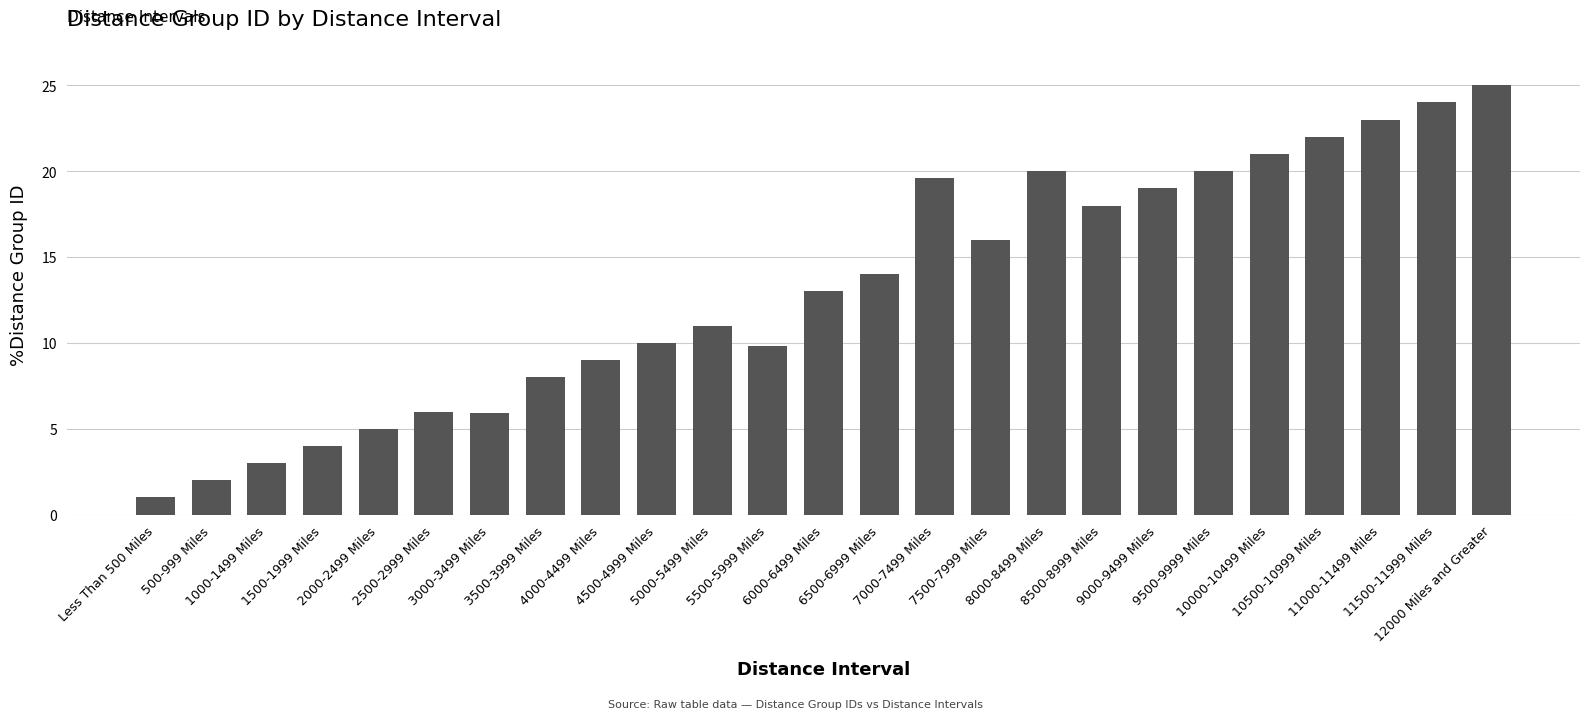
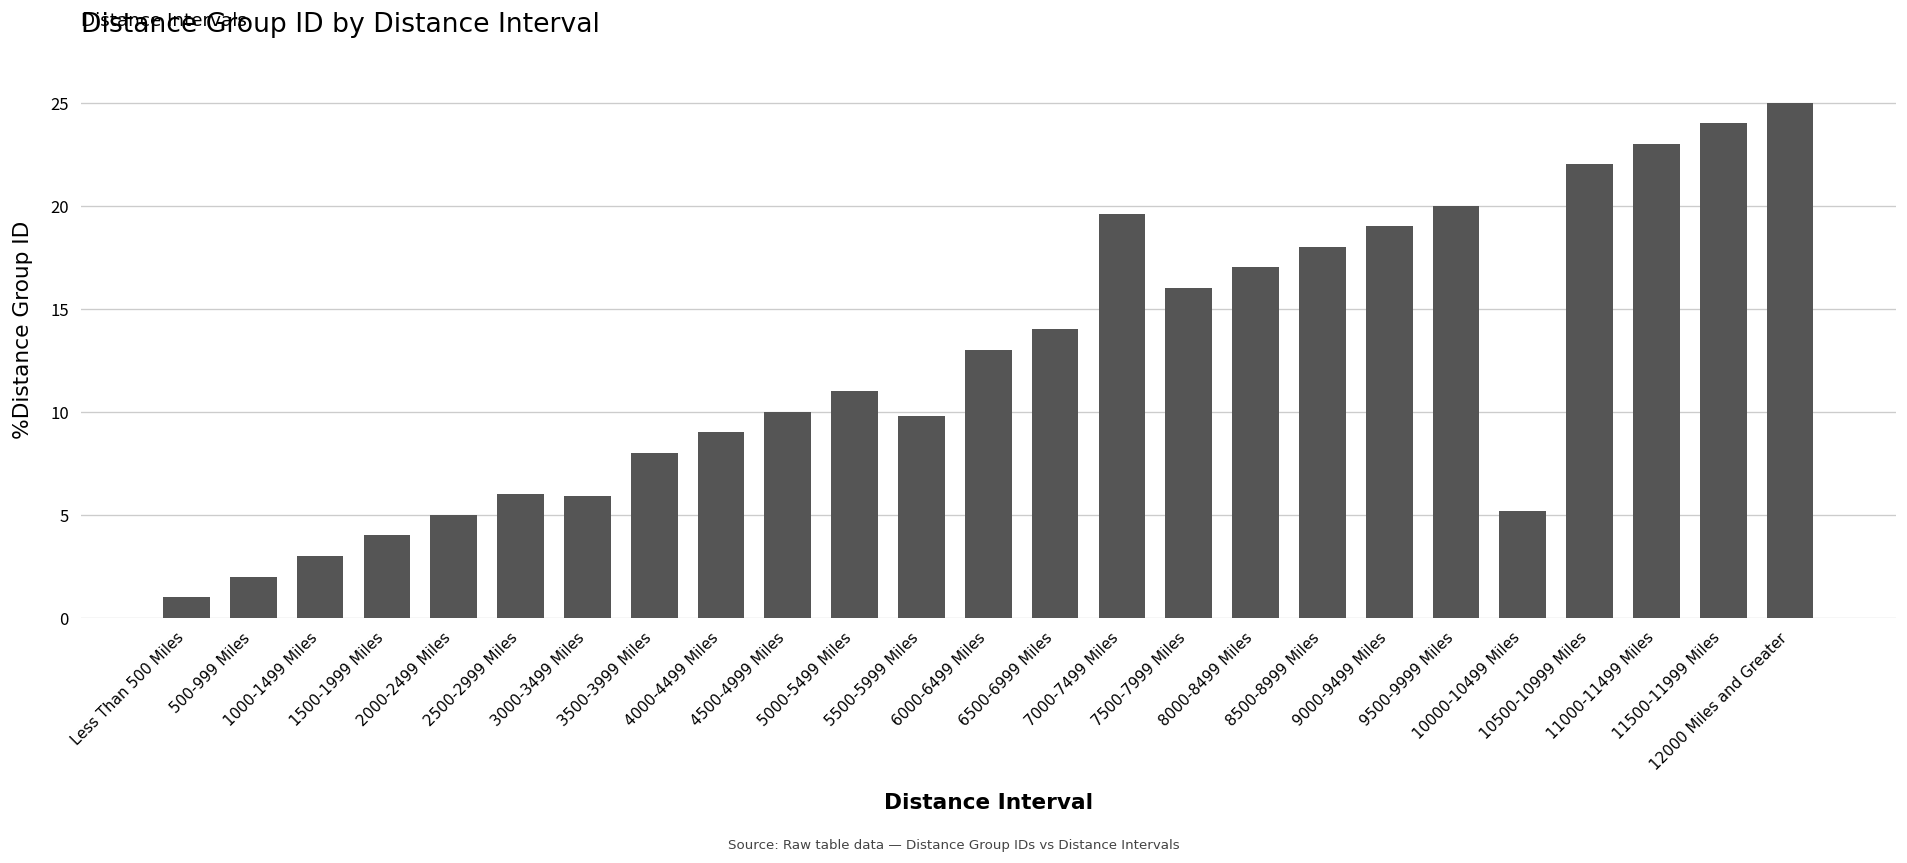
8000-8499 Miles: 20 -> 17
10000-10499 Miles: 21.0 -> 5.2
